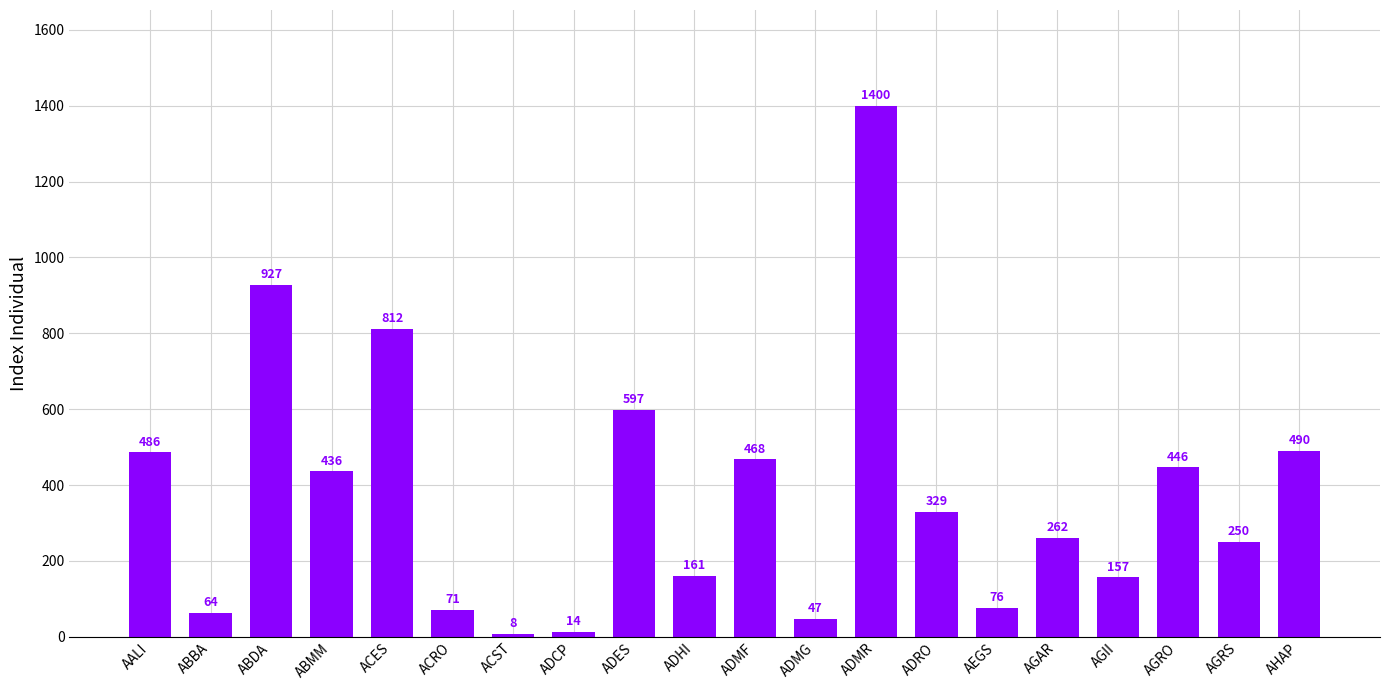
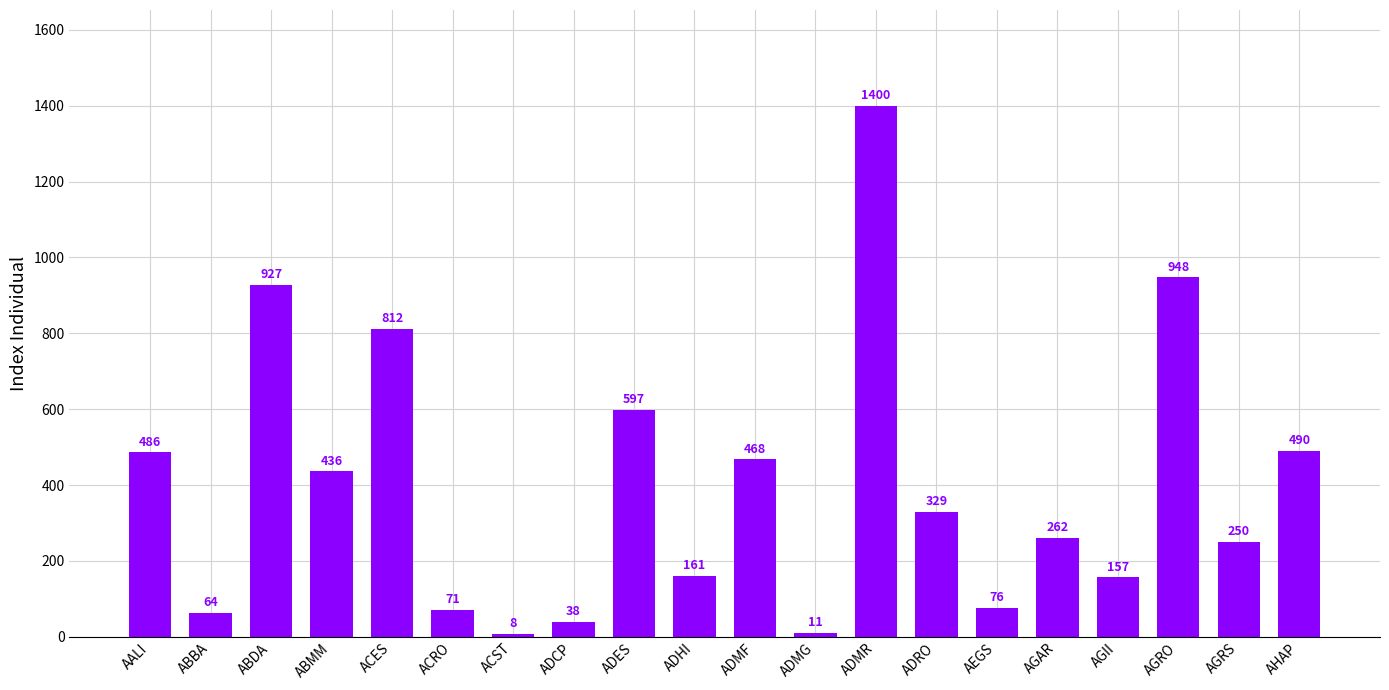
ADCP: 14 -> 38
ADMG: 47 -> 11
AGRO: 446 -> 948
